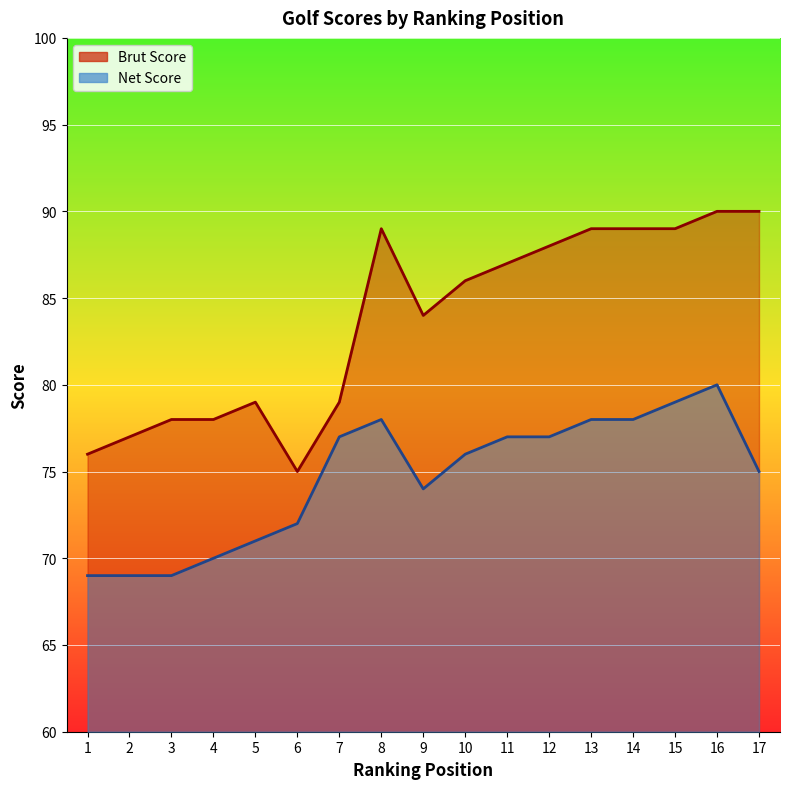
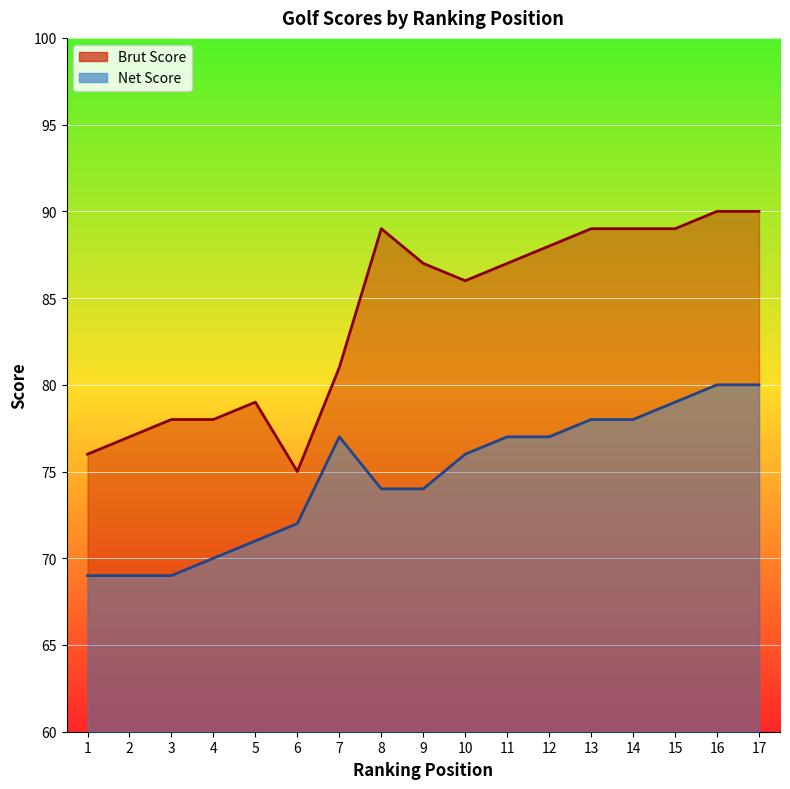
Brut Score, 7: 79 -> 81
Net Score, 8: 78 -> 74
Brut Score, 9: 84 -> 87
Net Score, 17: 75 -> 80
